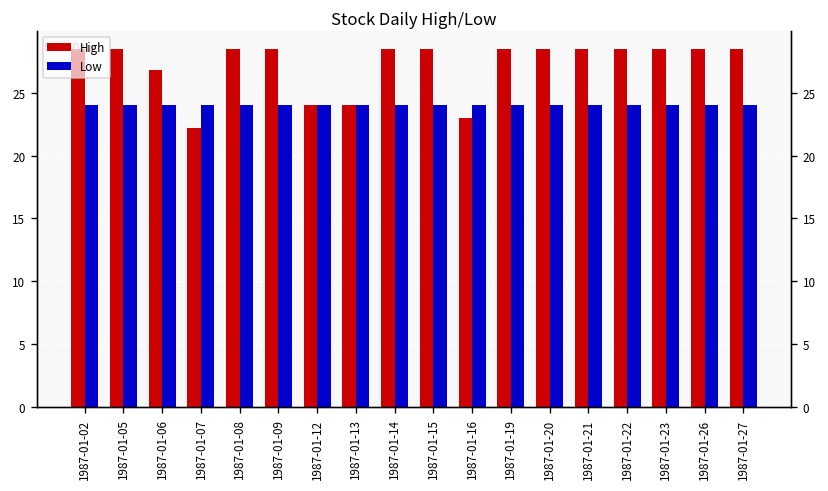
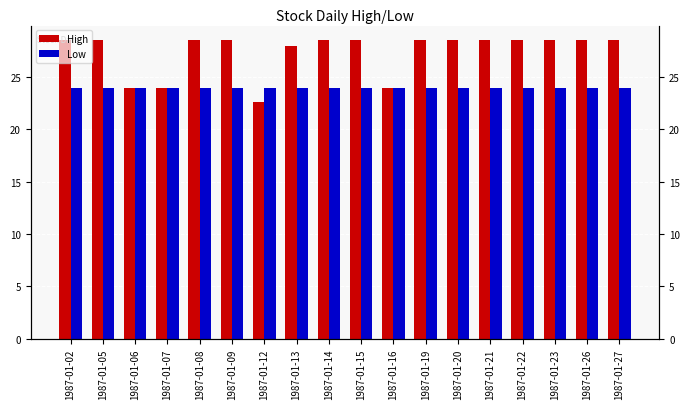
High, 1987-01-06: 26.8 -> 24.0
High, 1987-01-07: 22.2 -> 24.0
High, 1987-01-12: 24.0 -> 22.6
High, 1987-01-13: 24 -> 28
High, 1987-01-16: 23 -> 24
